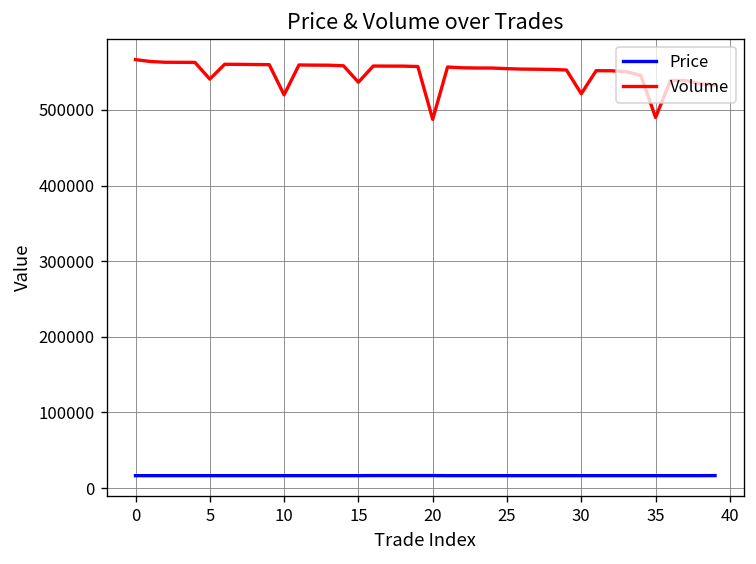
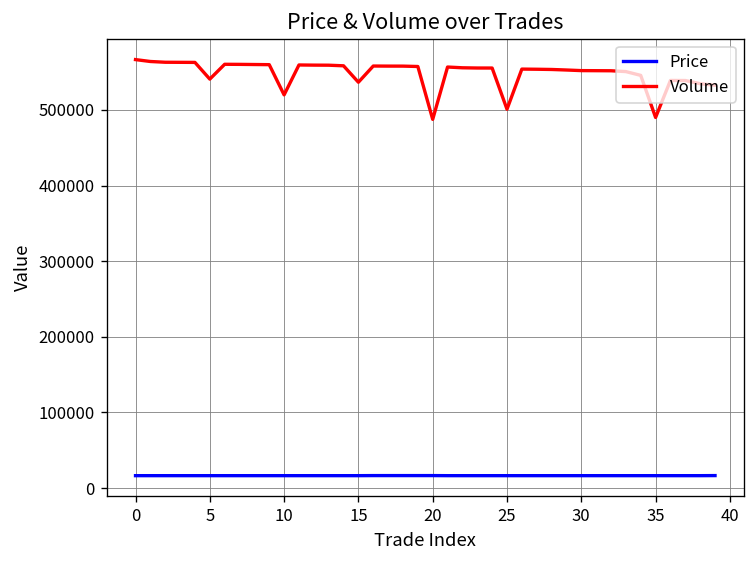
Volume, 25: 550000 -> 500000
Volume, 30: 520000 -> 550000
